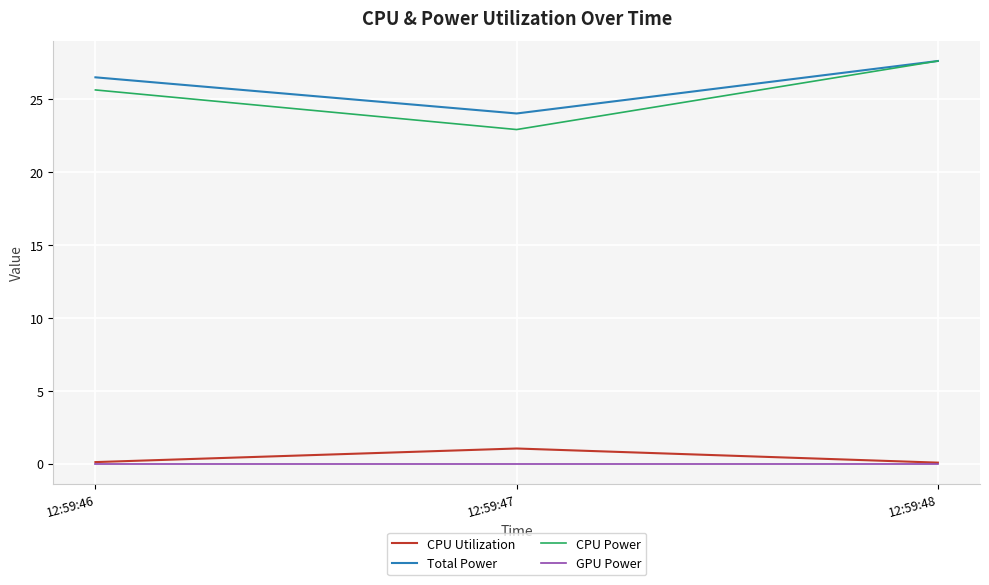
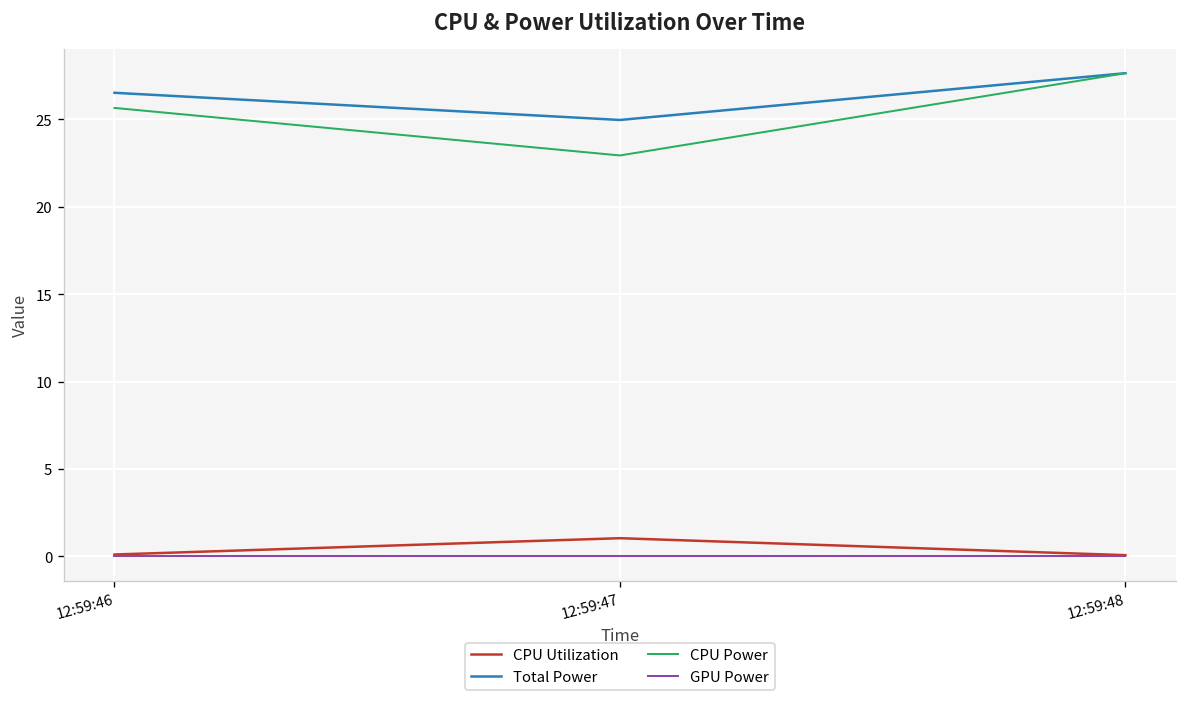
Total Power, 12:59:47: 24.0 -> 25.0
